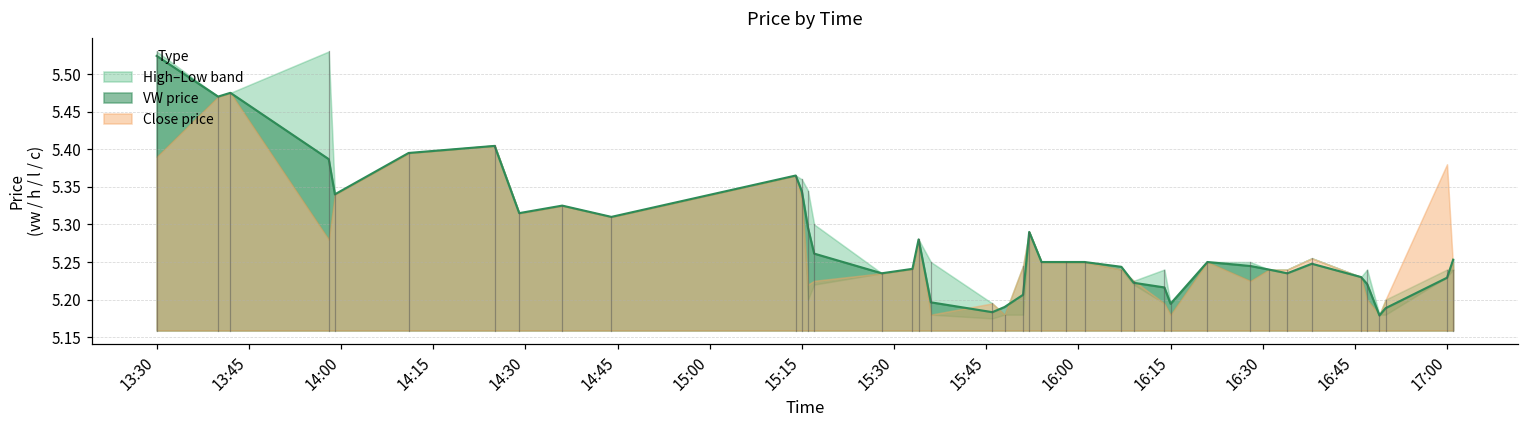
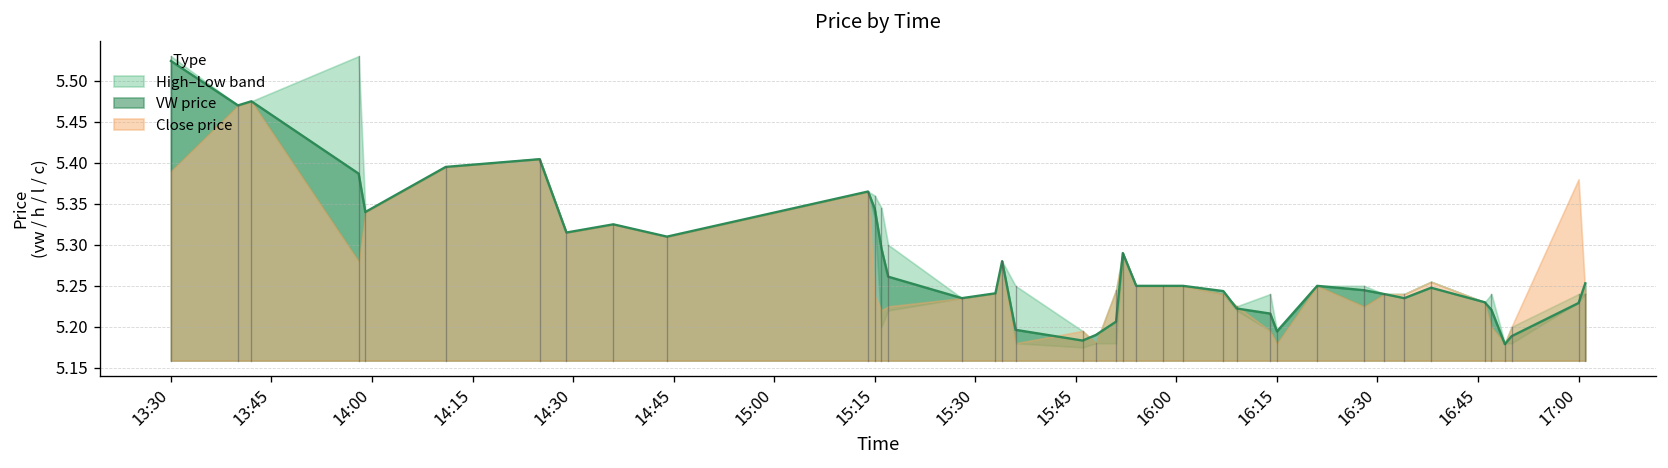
Close price, 15:15: 5.33 -> 5.24
